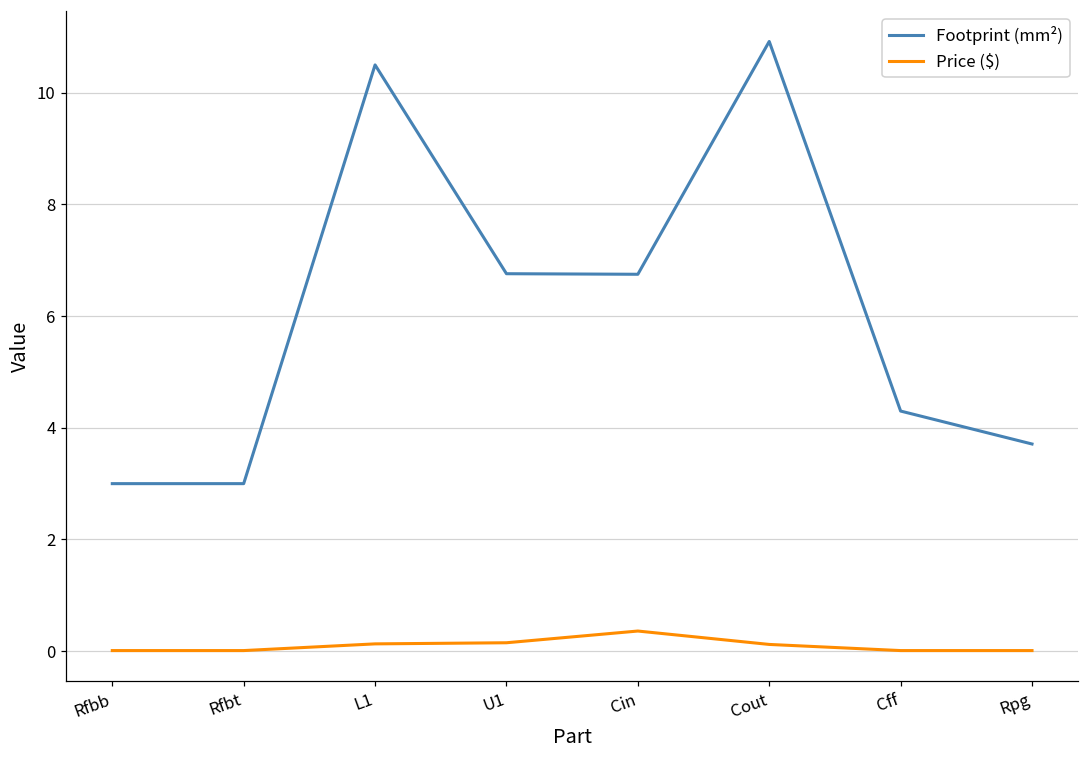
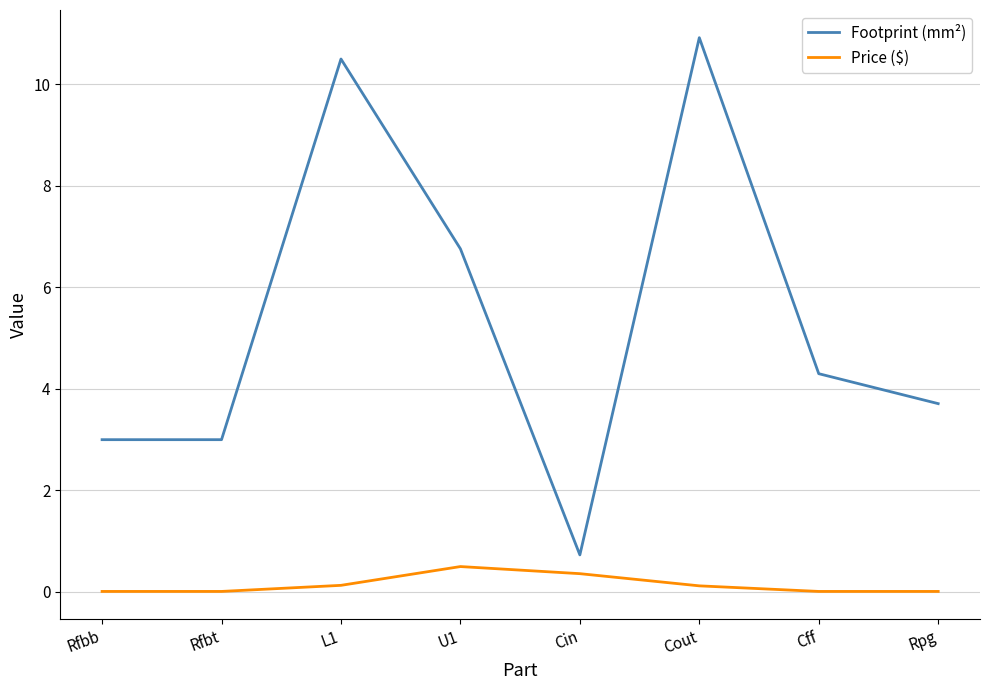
Price ($), U1: 0.2 -> 0.5
Footprint (mm²), Cin: 6.8 -> 0.7
